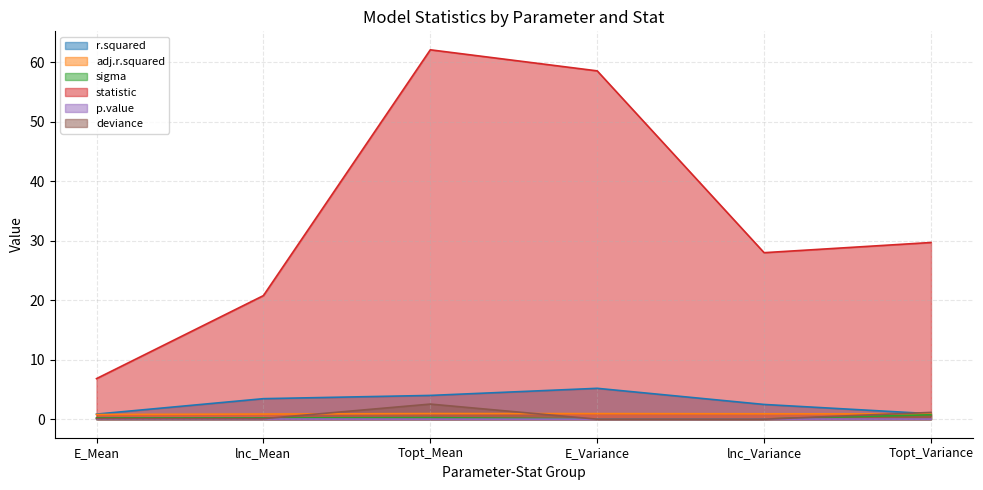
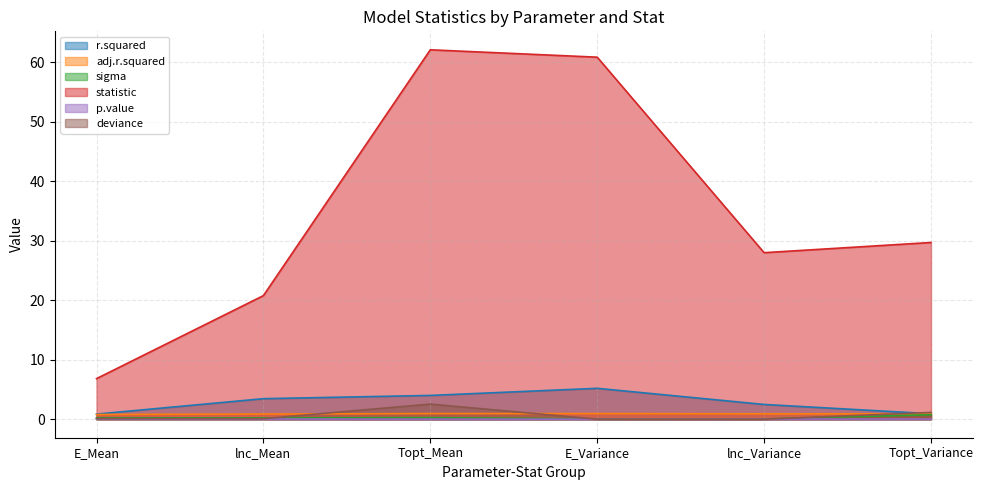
statistic, E_Variance: 59 -> 61
